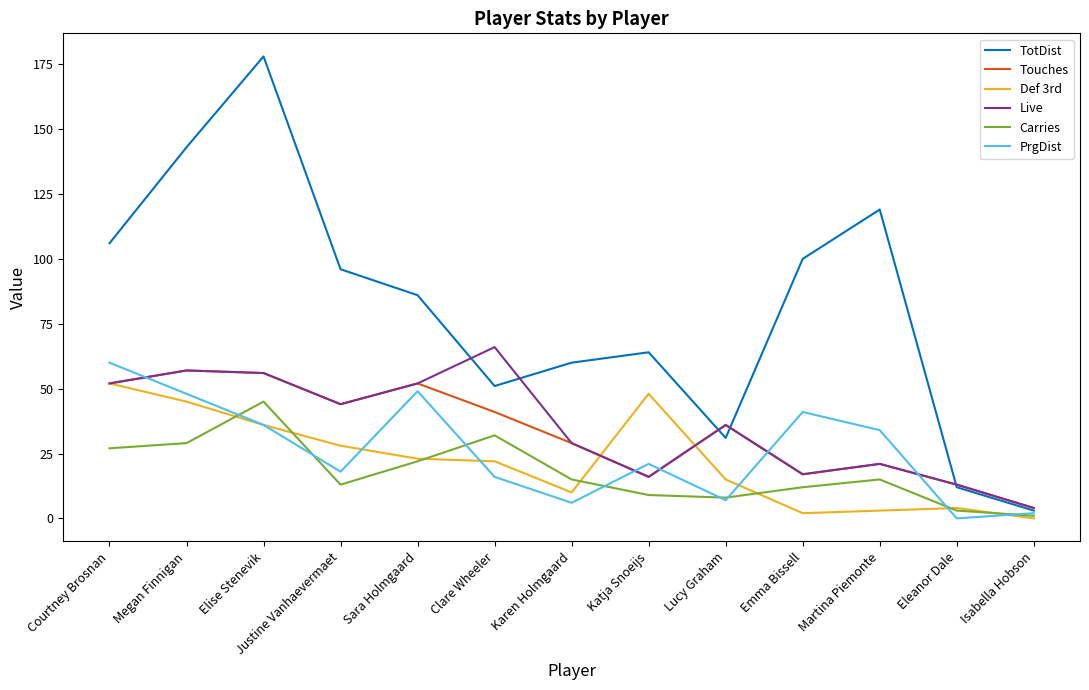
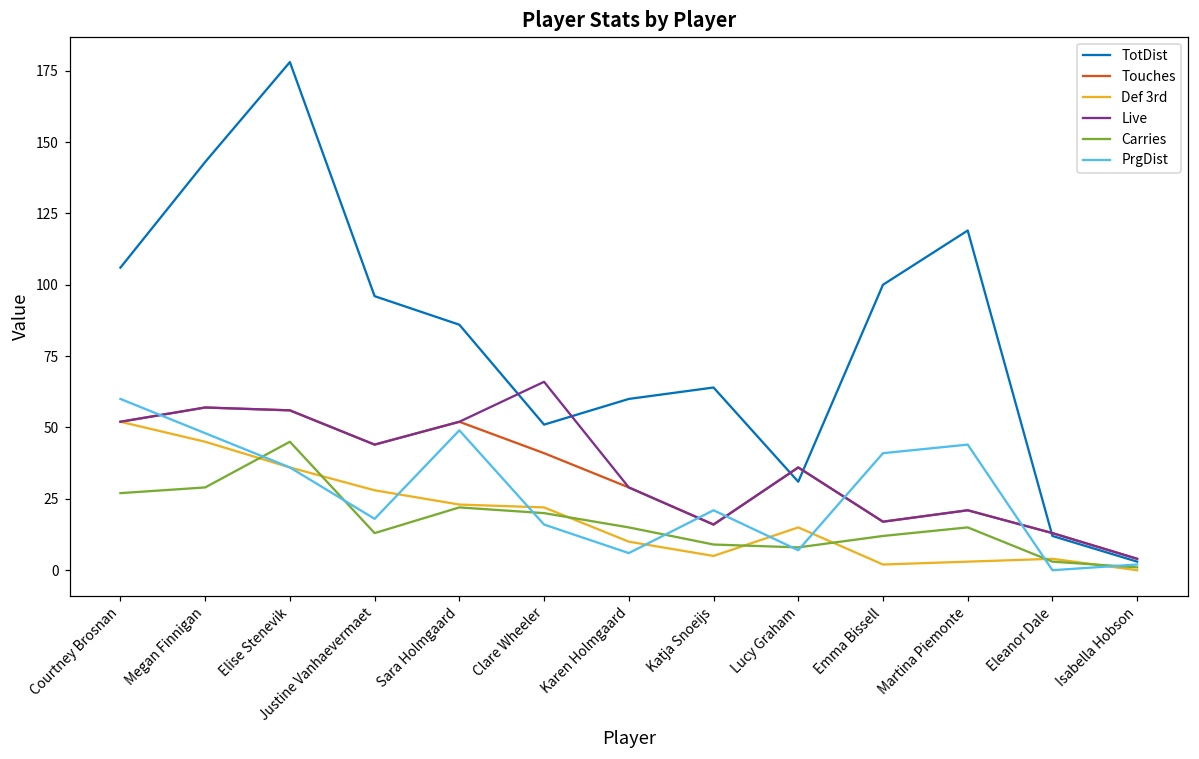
Carries, Clare Wheeler: 32 -> 20
Def 3rd, Katja Snoeijs: 48 -> 5
PrgDist, Martina Piemonte: 34 -> 44
